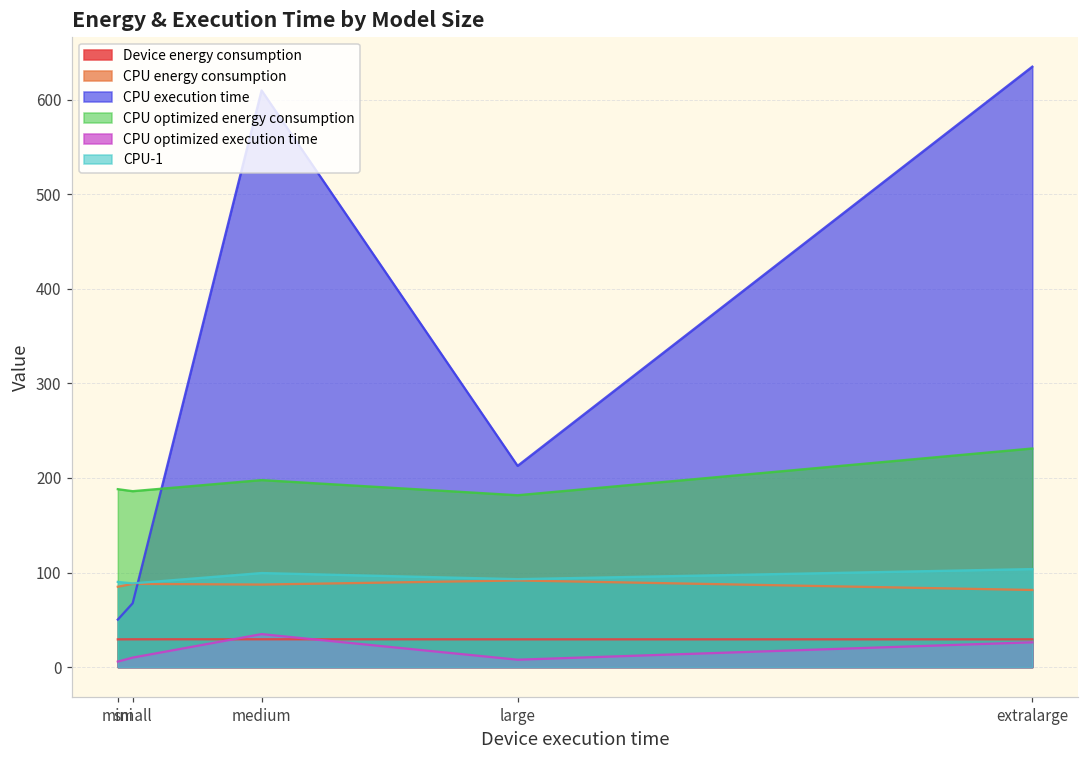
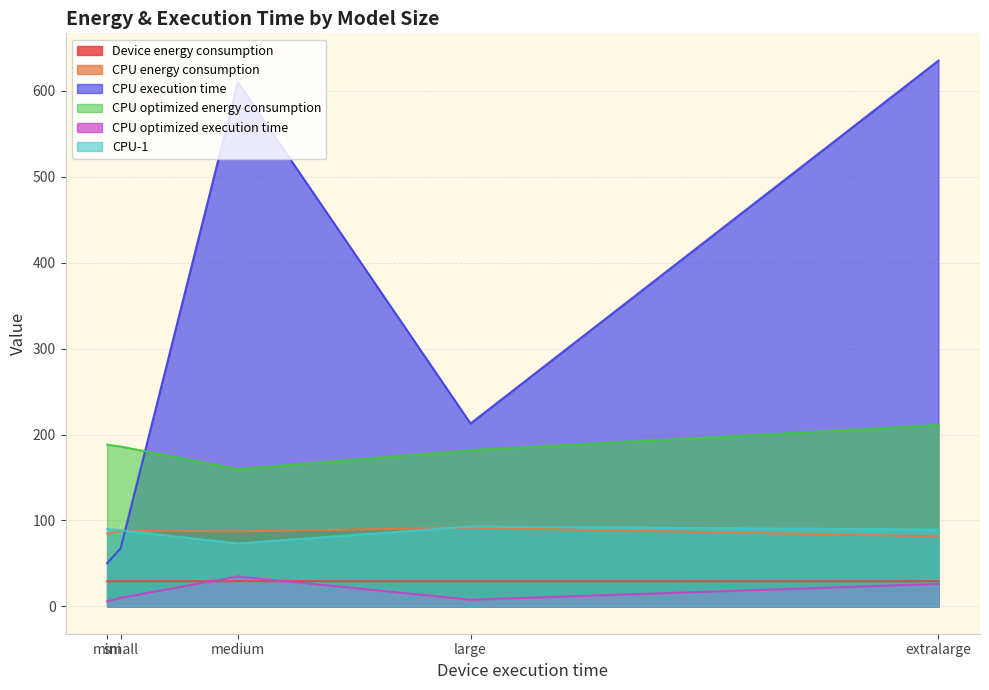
CPU optimized energy consumption, medium: 200 -> 160
CPU-1, medium: 100 -> 70
CPU optimized energy consumption, extralarge: 230 -> 210
CPU-1, extralarge: 100 -> 90
